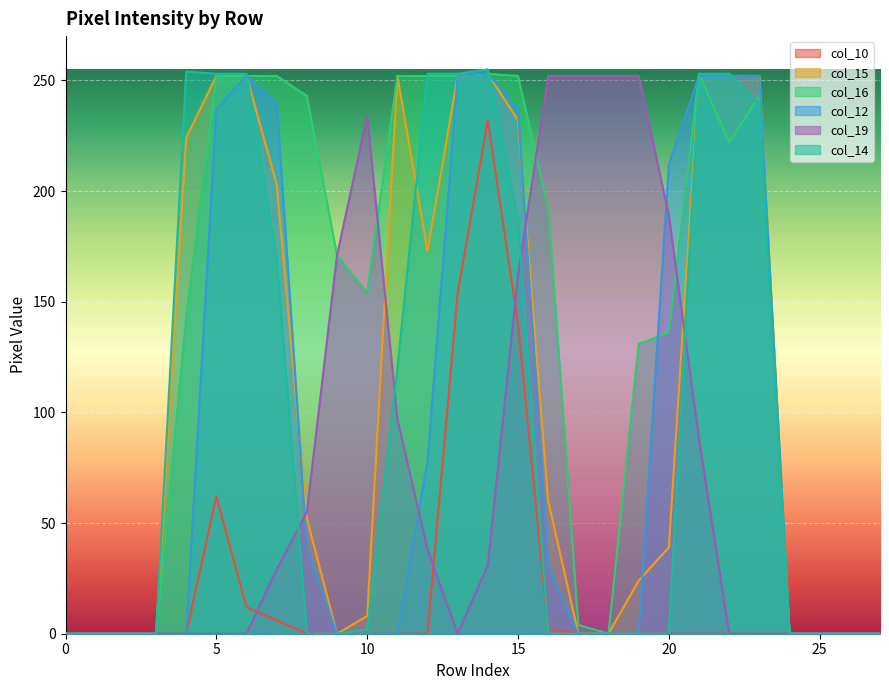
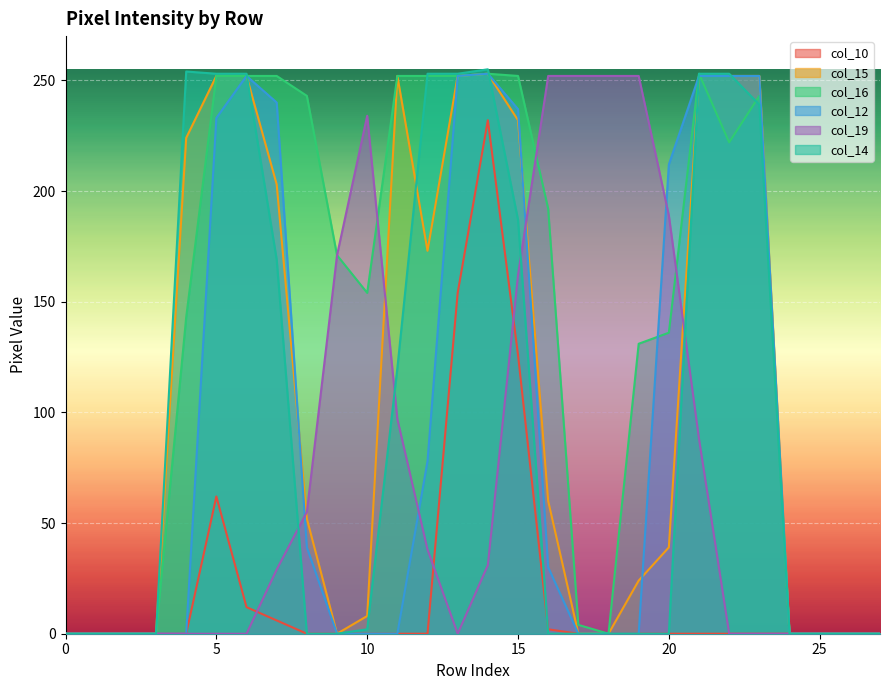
col_12, 5: 237 -> 233
col_10, 15: 140 -> 126
